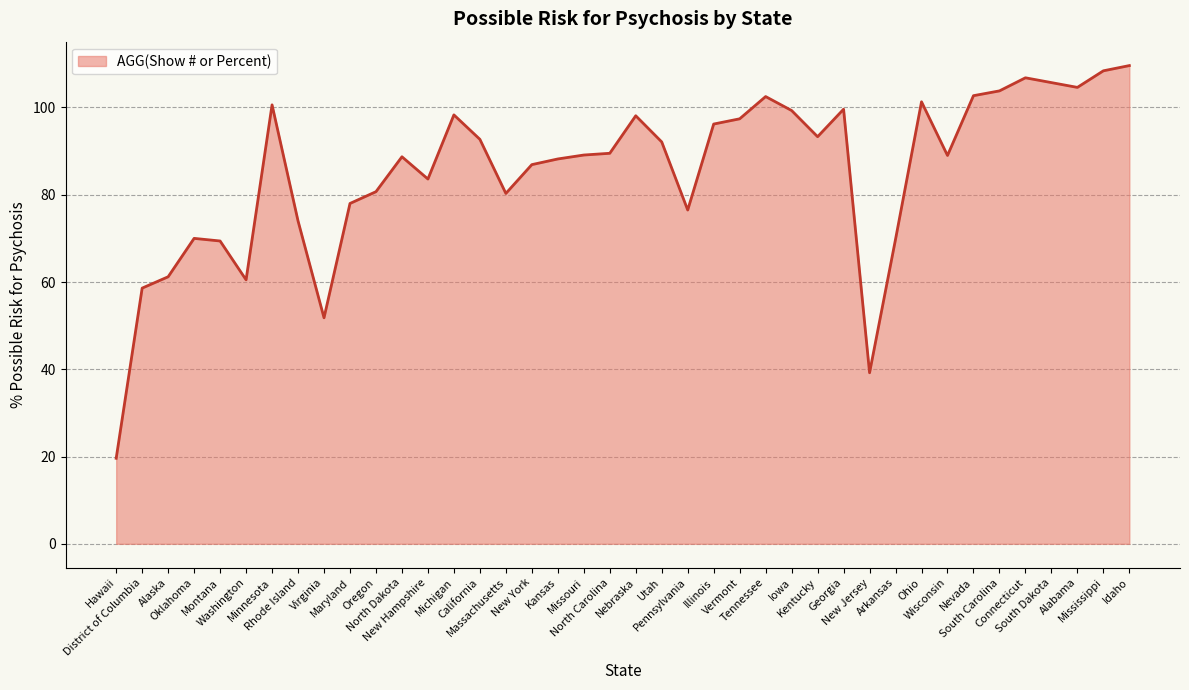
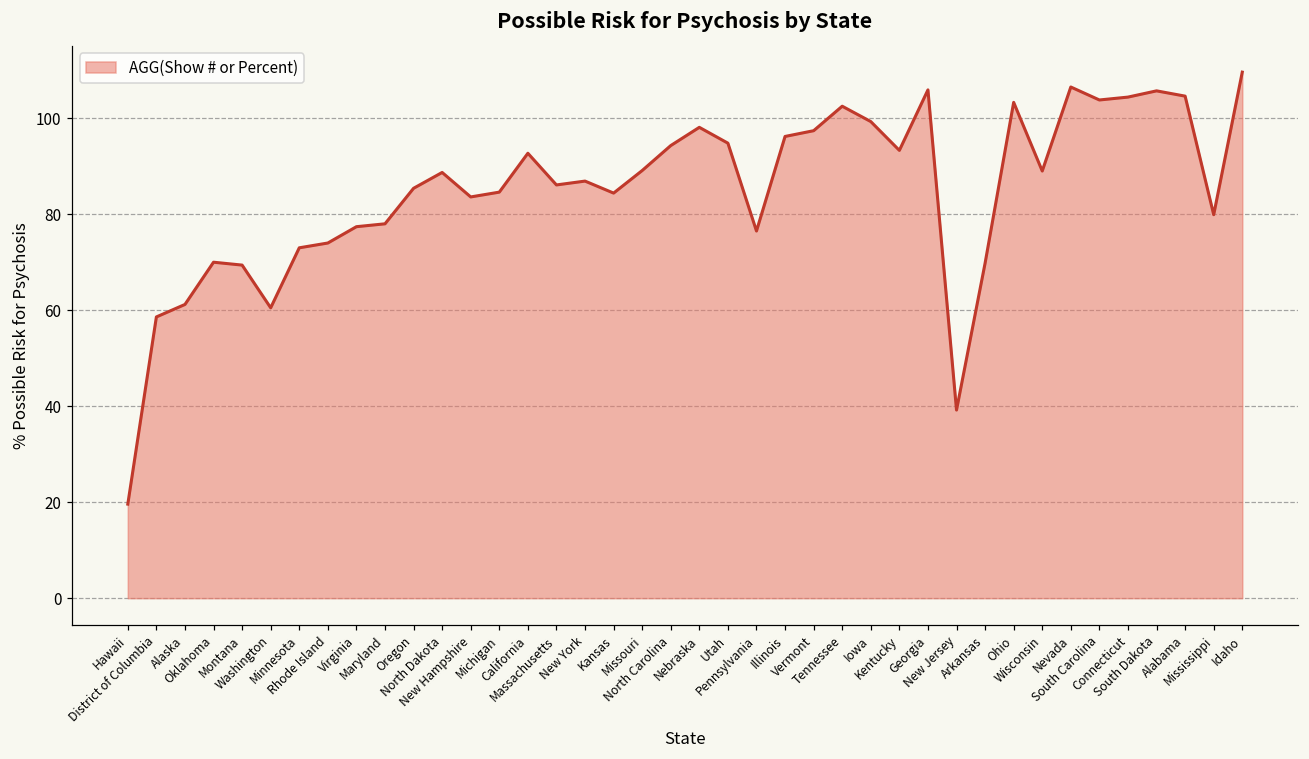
Minnesota: 101 -> 73
Virginia: 52 -> 77
Oregon: 81 -> 85
Michigan: 98 -> 85
Massachusetts: 80 -> 86
Kansas: 88 -> 84
North Carolina: 90 -> 94
Utah: 92 -> 95
Georgia: 100 -> 106
Ohio: 101 -> 103
Nevada: 103 -> 107
Connecticut: 107 -> 104
Mississippi: 108 -> 80
